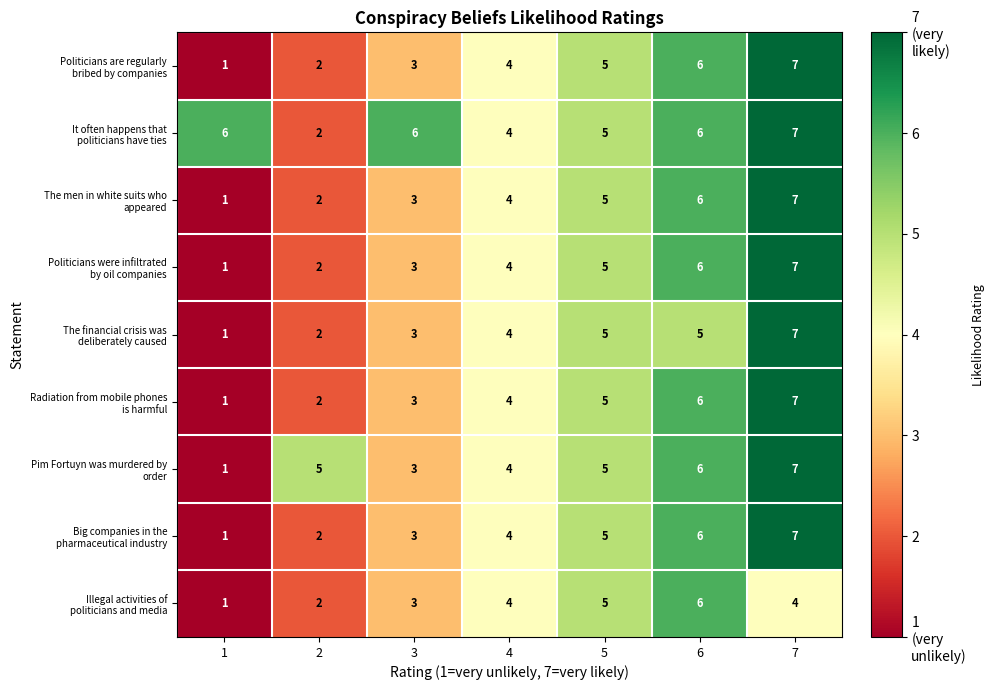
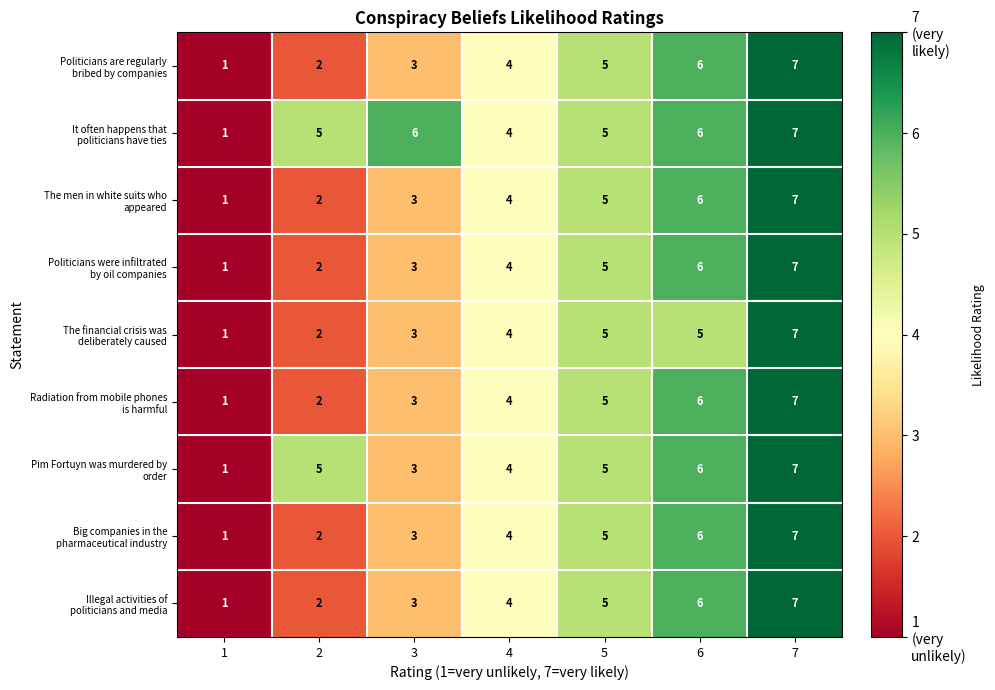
It often happens that politicians have ties, 1: 6 -> 1
It often happens that politicians have ties, 2: 2 -> 5
Illegal activities of politicians and media, 7: 4 -> 7
